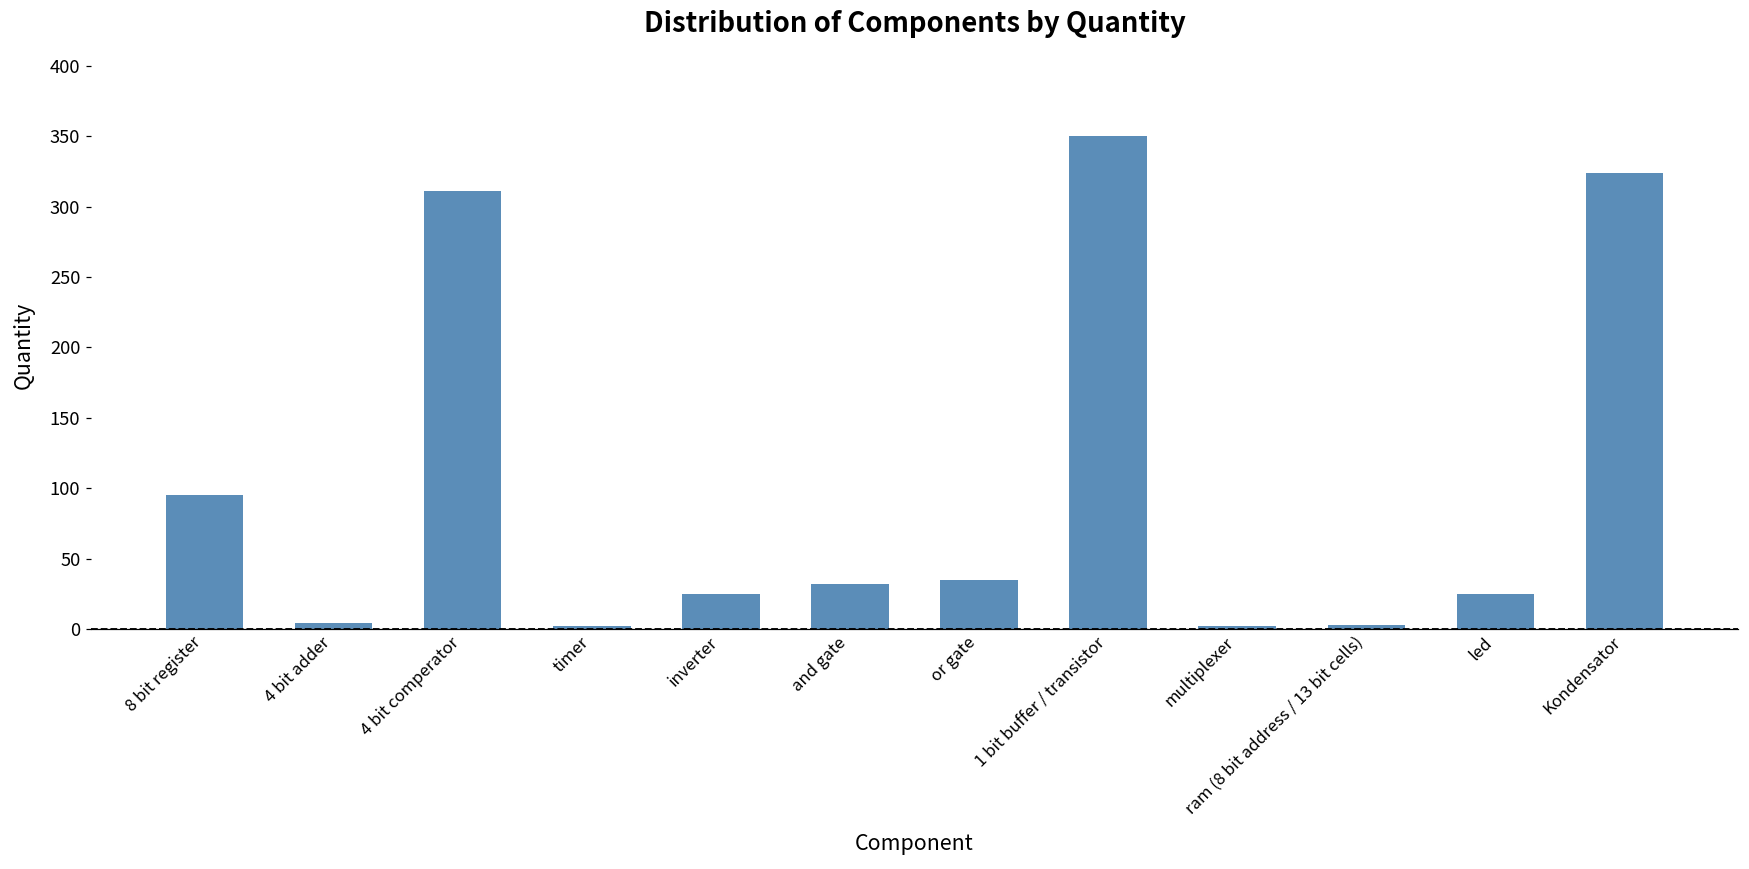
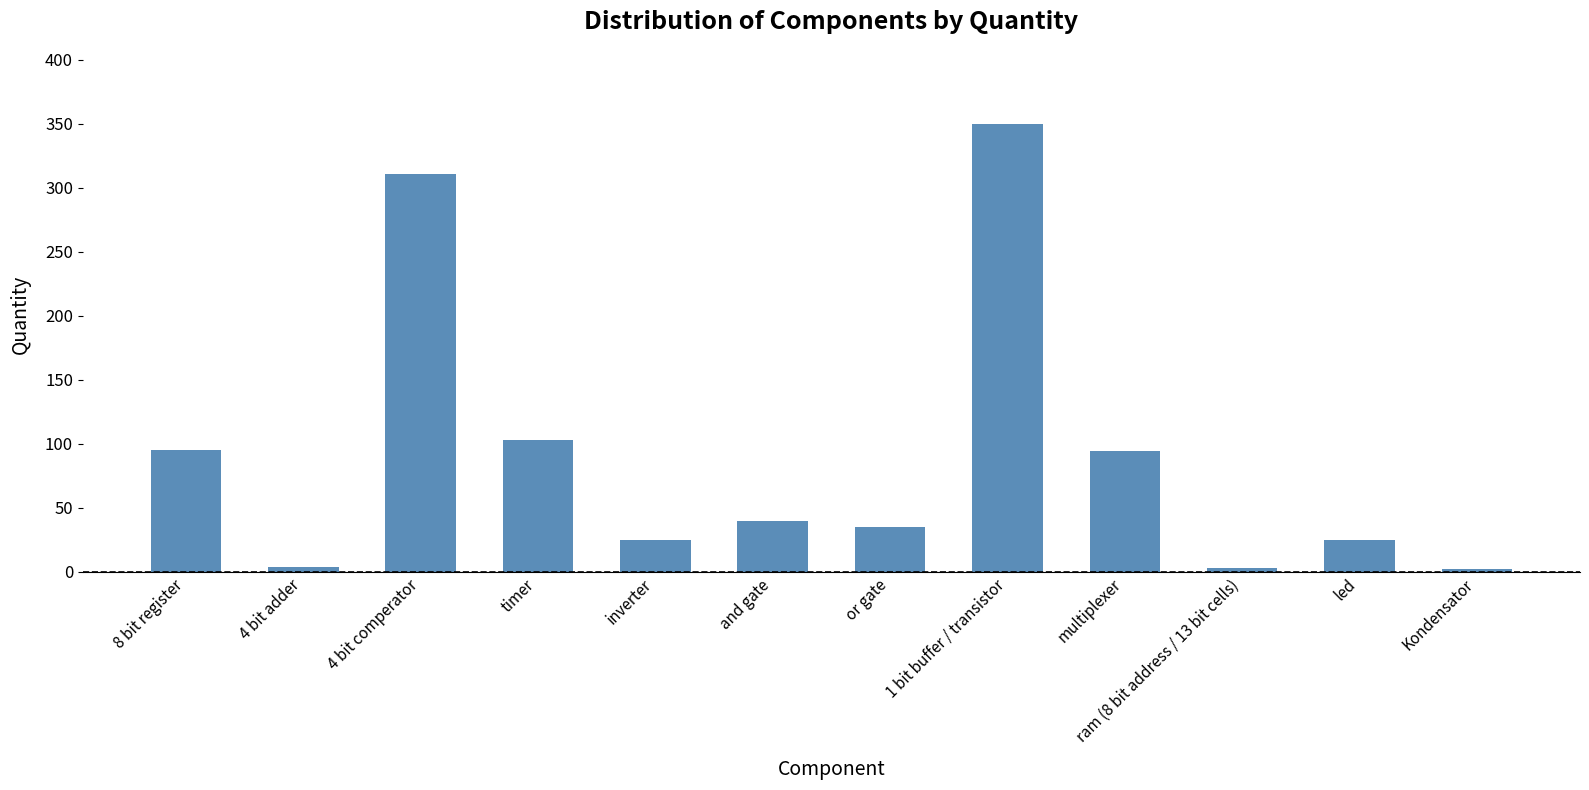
timer: 2 -> 103
and gate: 32 -> 40
multiplexer: 2 -> 94
Kondensator: 324 -> 2
